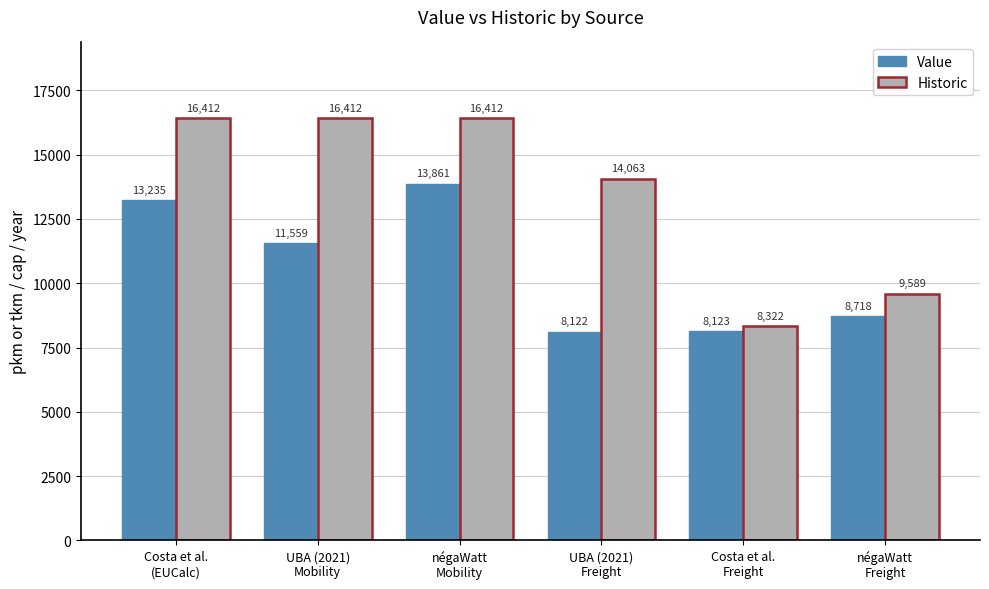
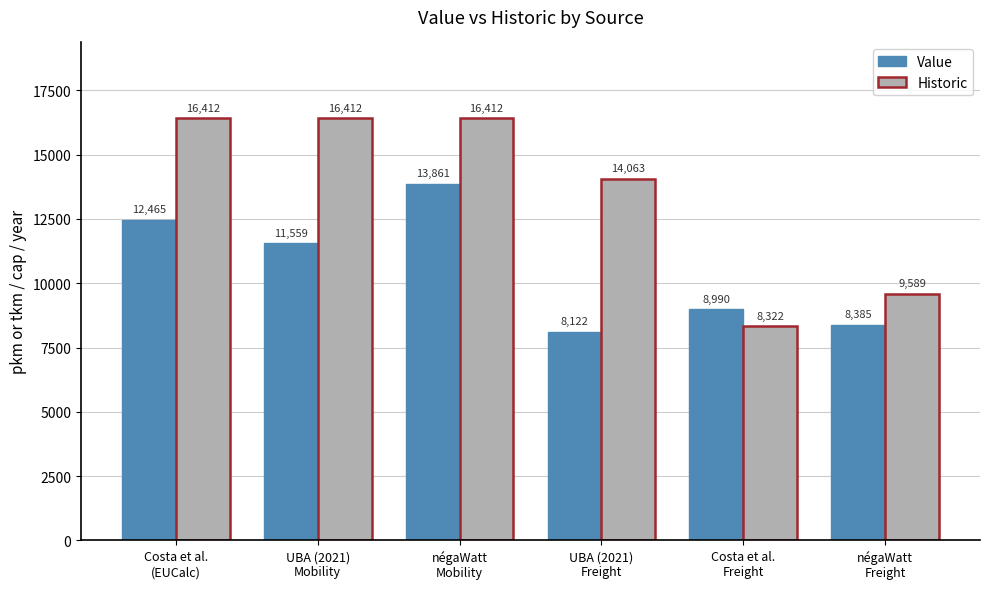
Value, Costa et al. (EUCalc): 13,235 -> 12,465
Value, Costa et al. Freight: 8,123 -> 8,990
Value, négaWatt Freight: 8,718 -> 8,385
